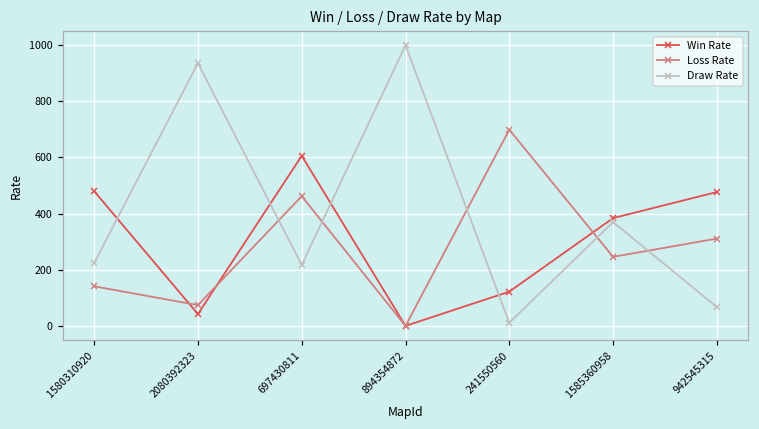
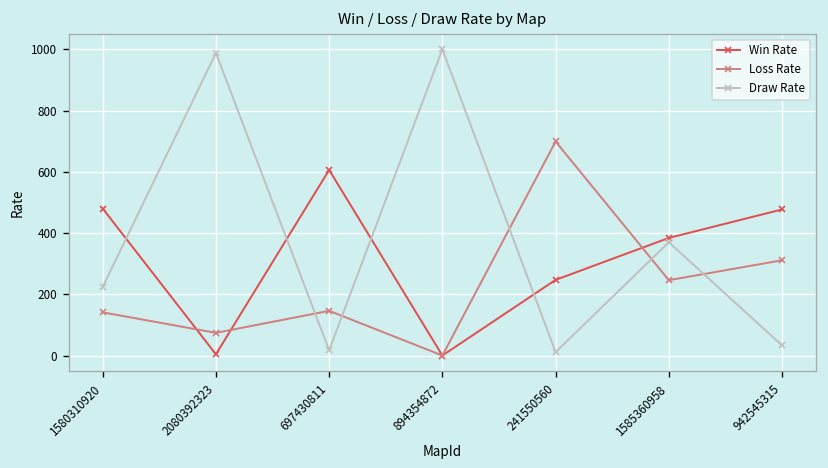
Win Rate, 2080392323: 40 -> 0
Draw Rate, 2080392323: 940 -> 990
Loss Rate, 697430811: 460 -> 150
Draw Rate, 697430811: 220 -> 20
Win Rate, 241550560: 120 -> 250
Draw Rate, 942545315: 70 -> 30
